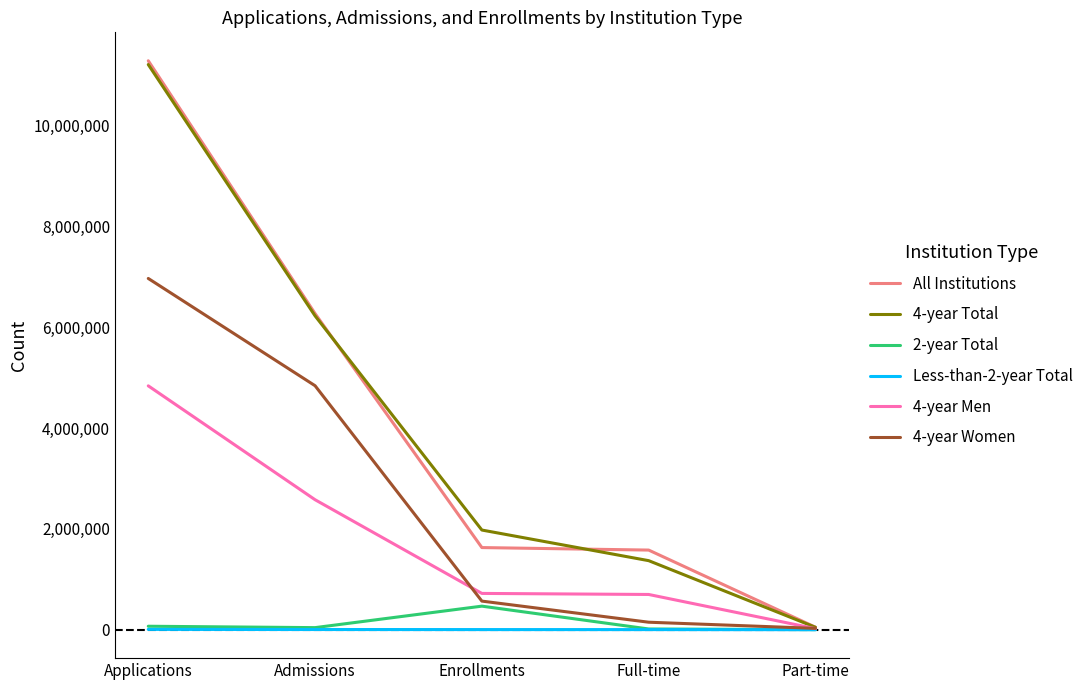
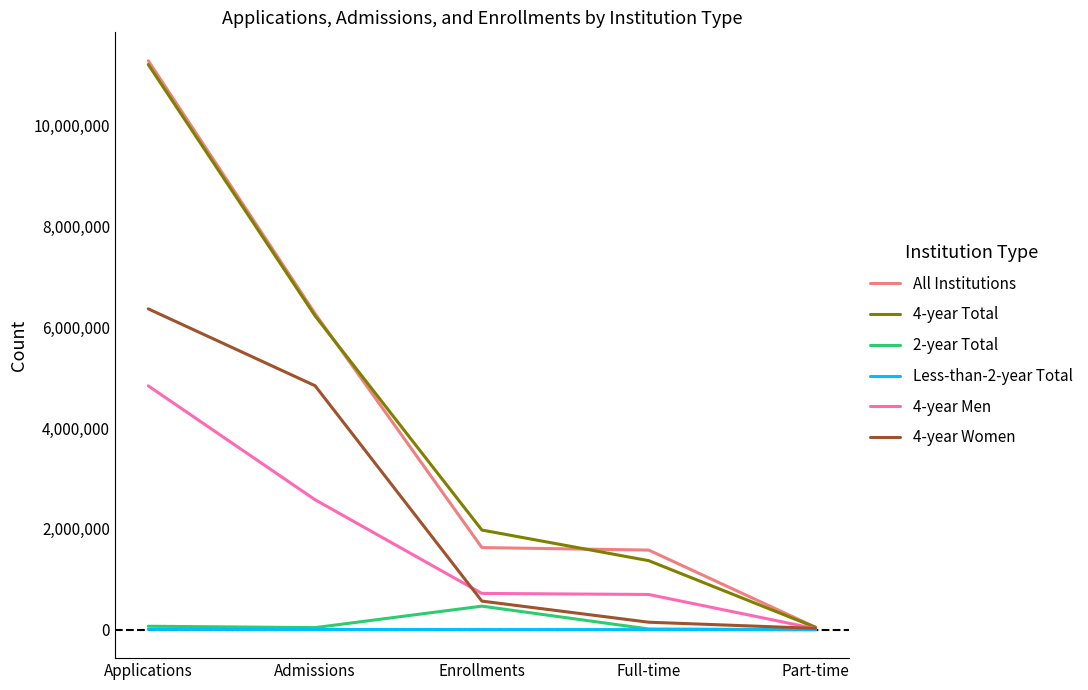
4-year Women, Applications: 7,000,000 -> 6,400,000
